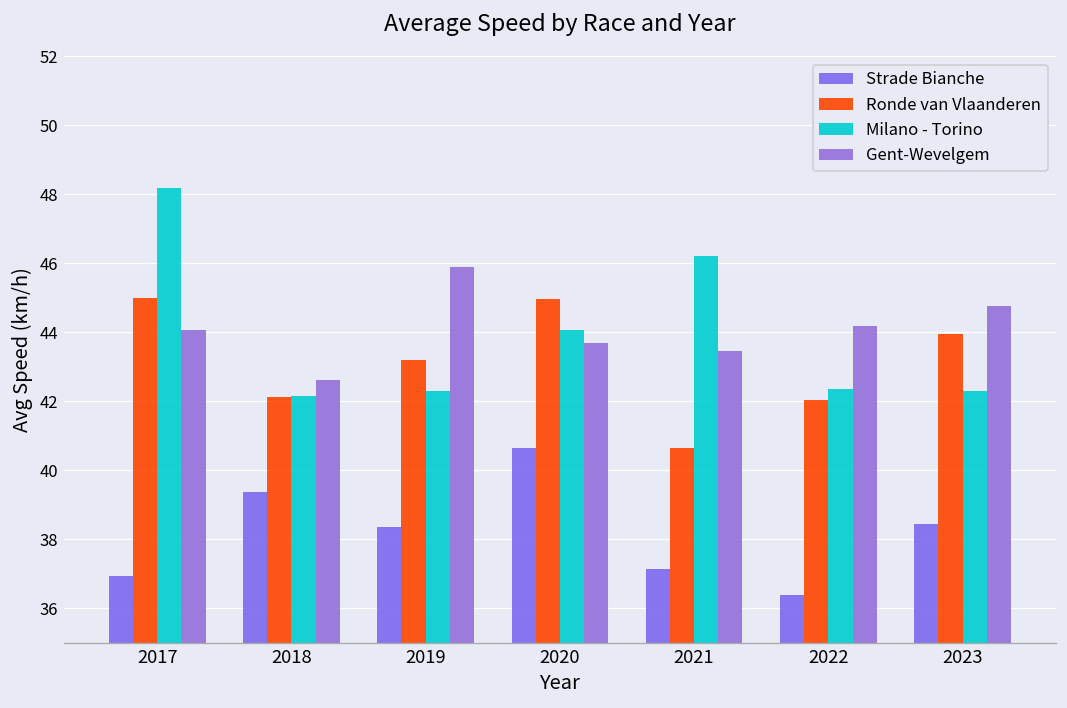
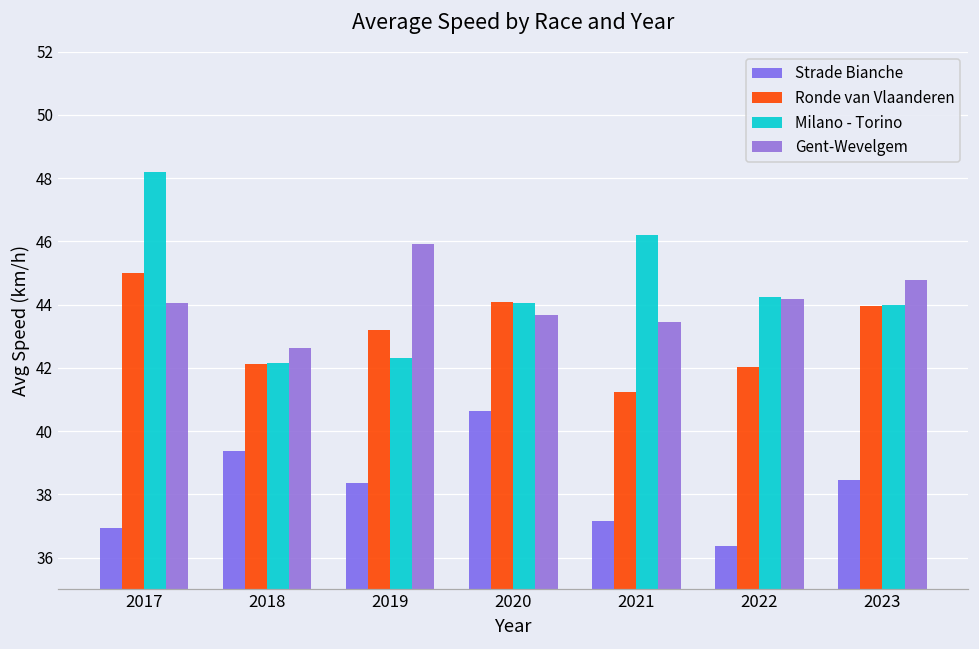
Ronde van Vlaanderen, 2020: 45.0 -> 44.1
Ronde van Vlaanderen, 2021: 40.7 -> 41.2
Milano - Torino, 2022: 42.4 -> 44.2
Milano - Torino, 2023: 42.3 -> 44.0
